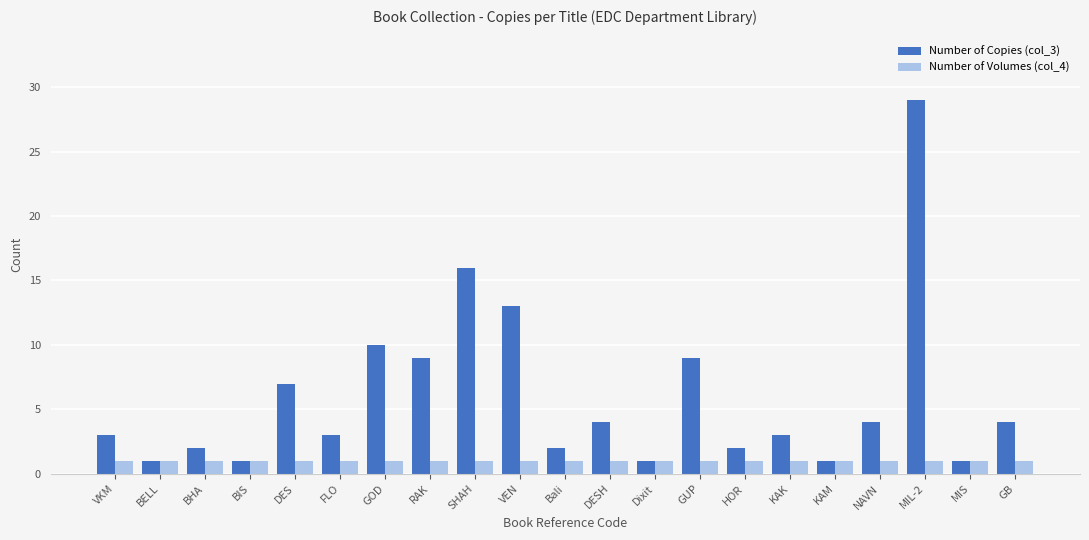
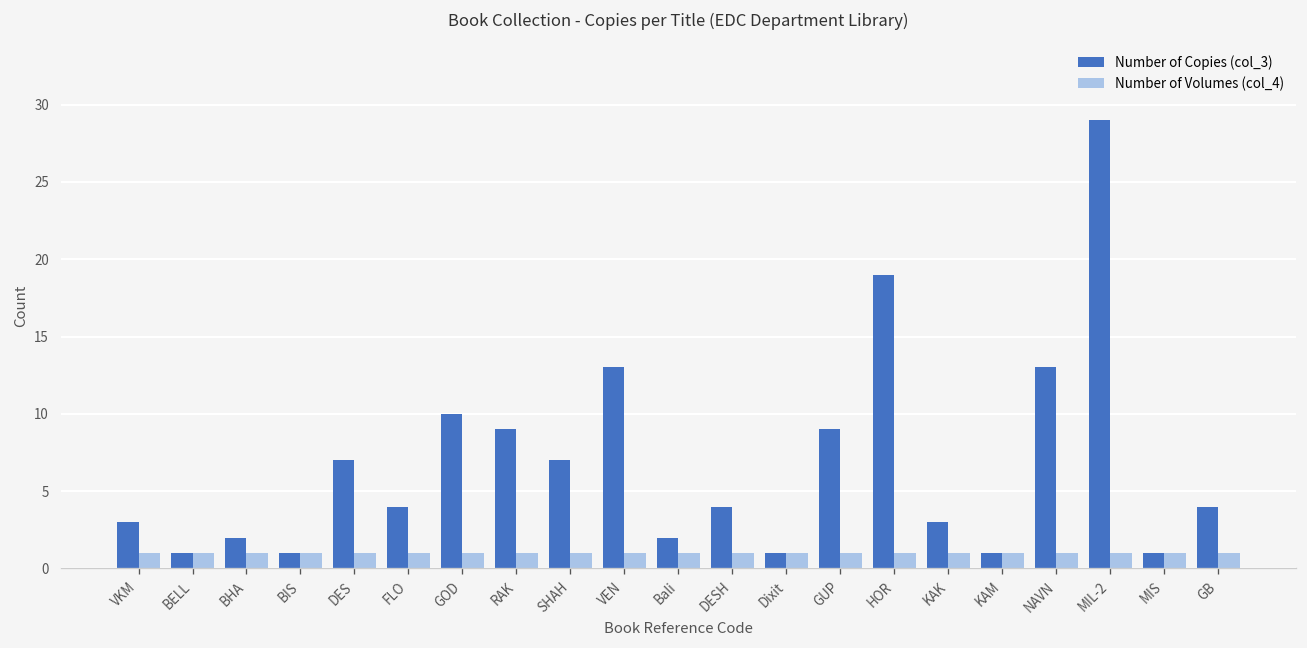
Number of Copies (col_3), FLO: 3 -> 4
Number of Copies (col_3), SHAH: 16 -> 7
Number of Copies (col_3), HOR: 2 -> 19
Number of Copies (col_3), NAVN: 4 -> 13
